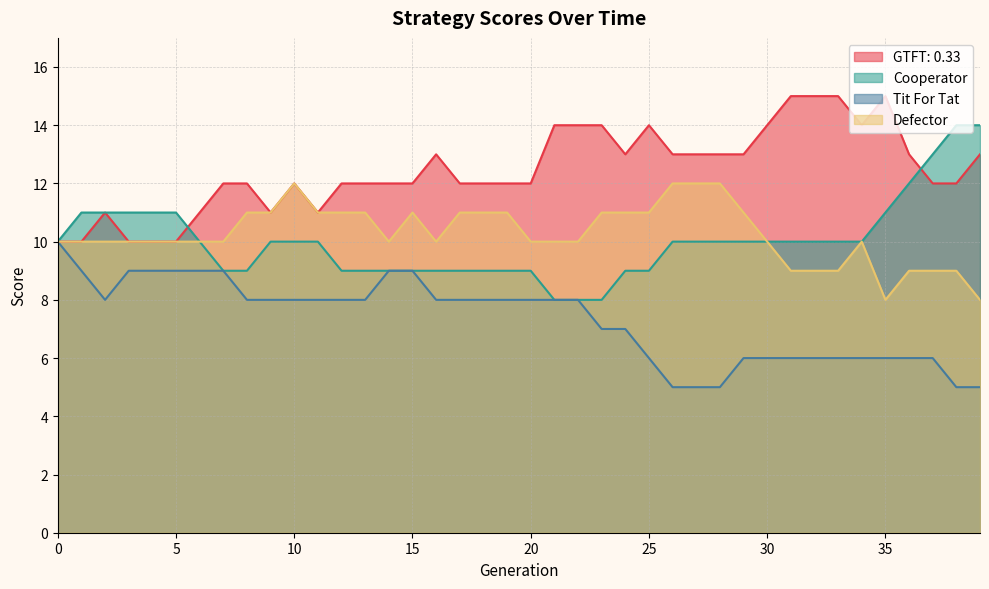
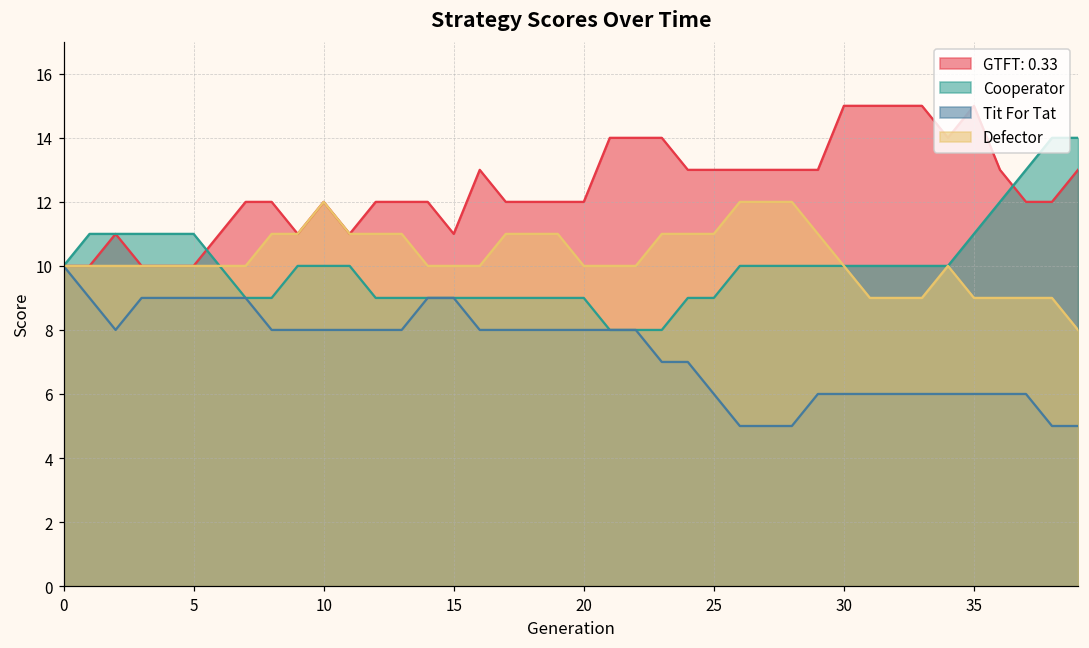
GTFT: 0.33, 15: 12 -> 11
Defector, 15: 11 -> 10
GTFT: 0.33, 25: 14 -> 13
GTFT: 0.33, 30: 14 -> 15
Defector, 35: 8 -> 9
